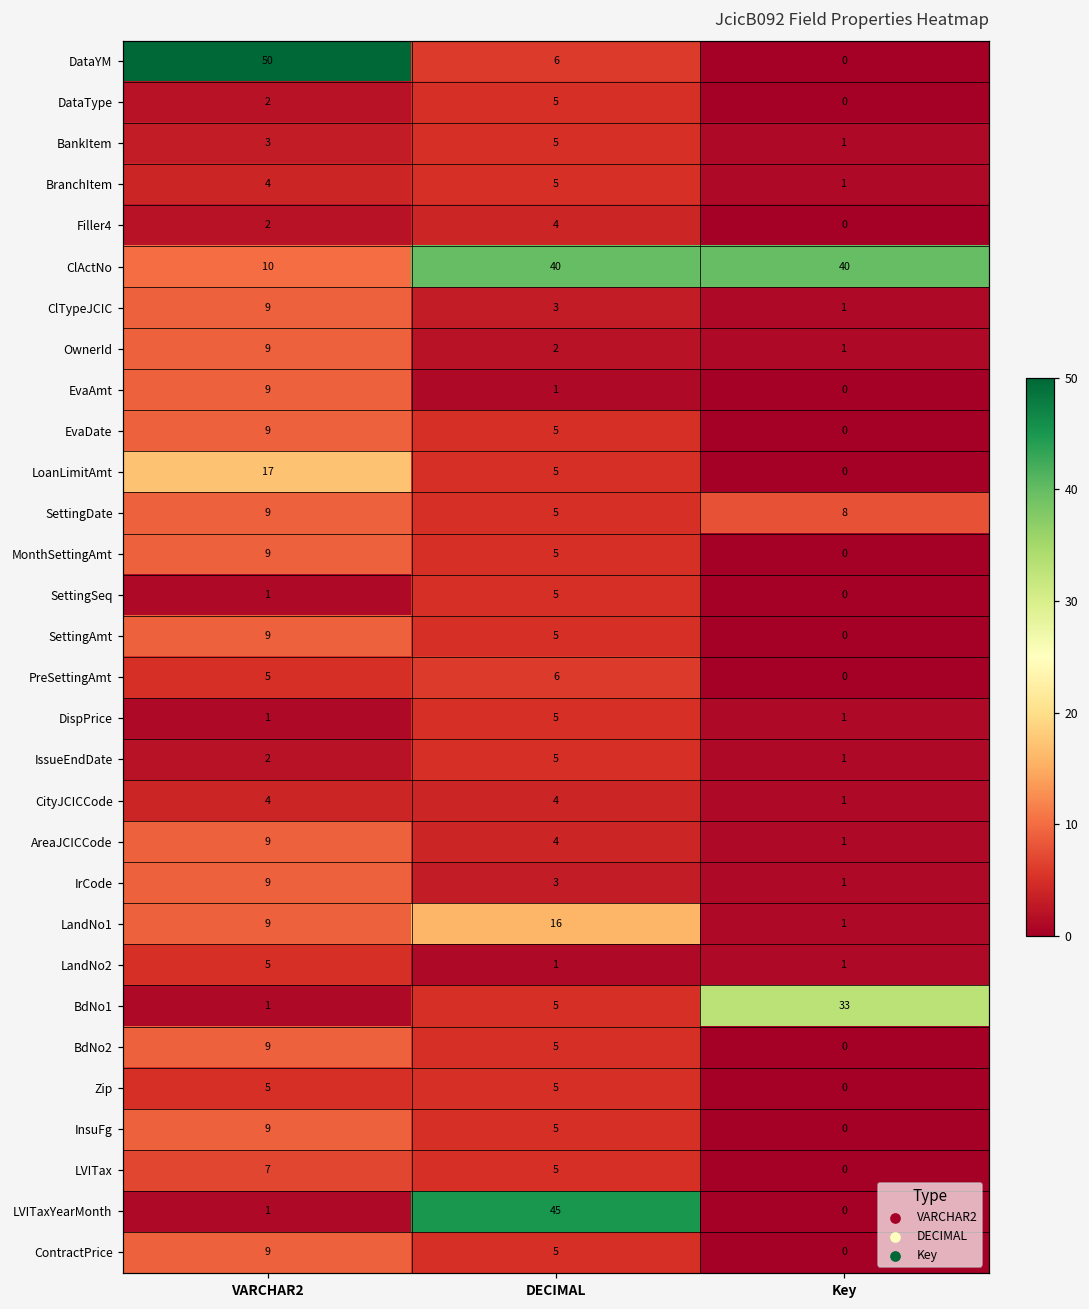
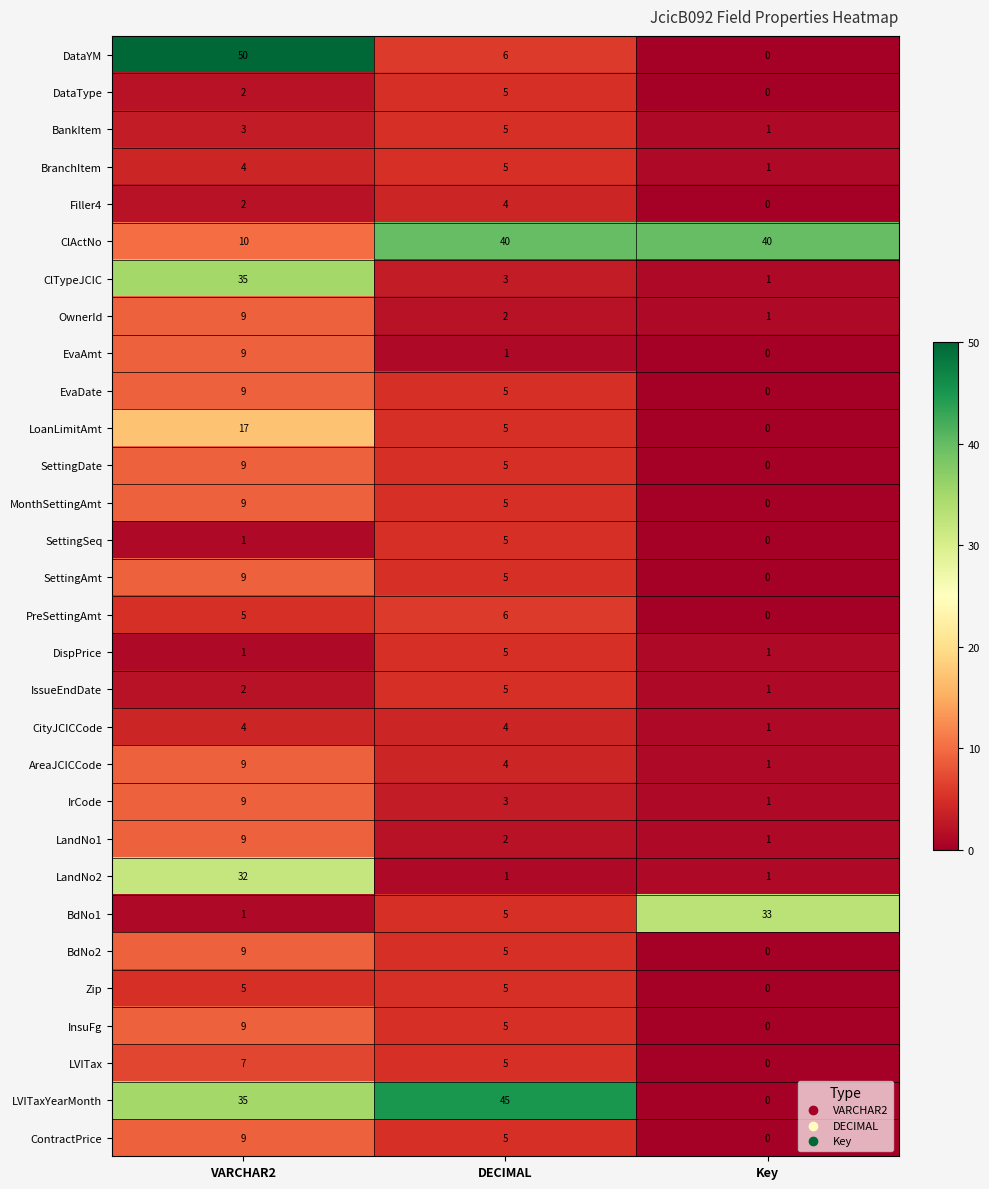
ClTypeJCIC, VARCHAR2: 9 -> 35
SettingDate, Key: 8 -> 0
LandNo1, DECIMAL: 16 -> 2
LandNo2, VARCHAR2: 5 -> 32
LVITaxYearMonth, VARCHAR2: 1 -> 35
